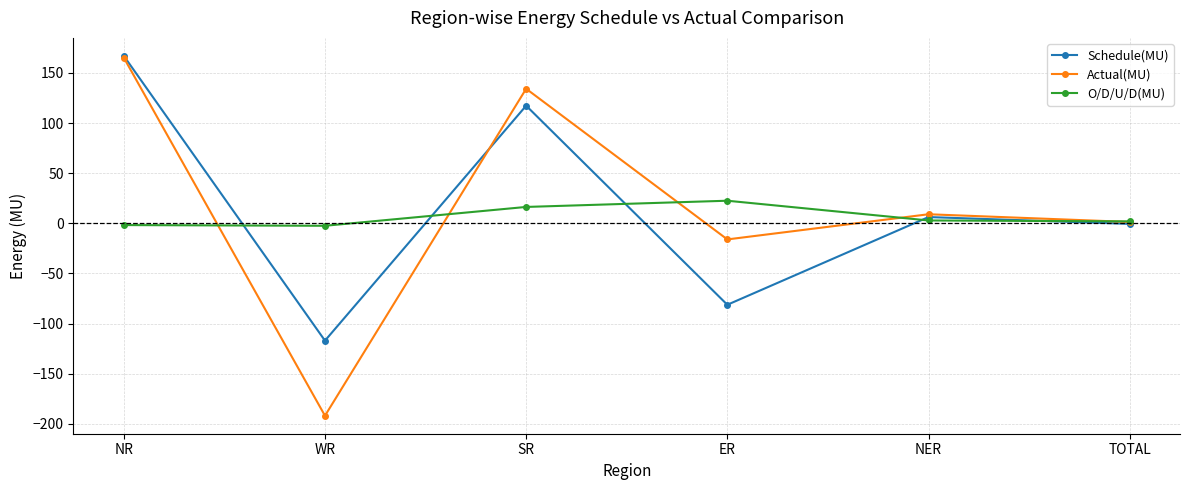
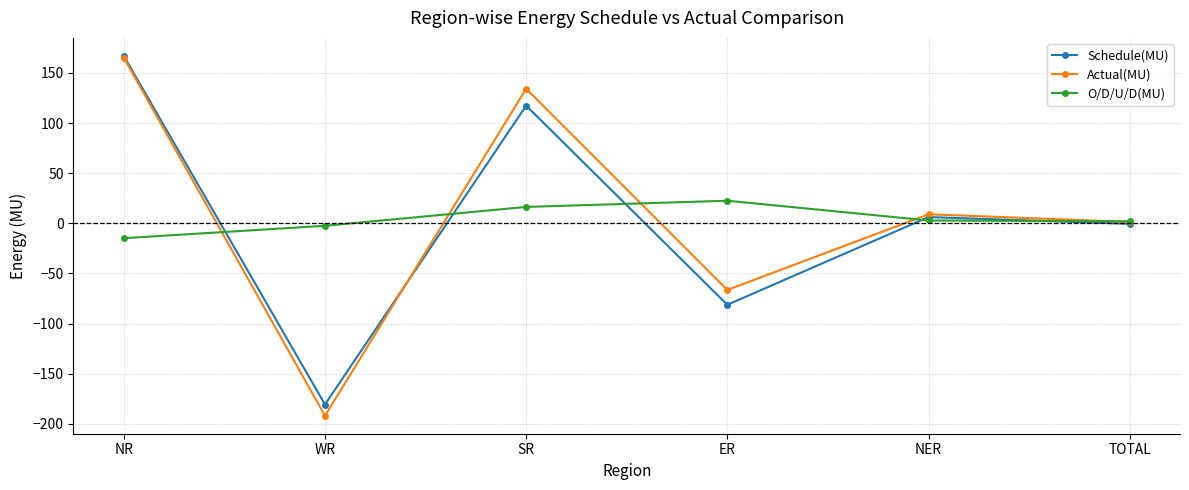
O/D/U/D(MU), NR: -2 -> -15
Schedule(MU), WR: -117 -> -181
Actual(MU), ER: -16 -> -67
